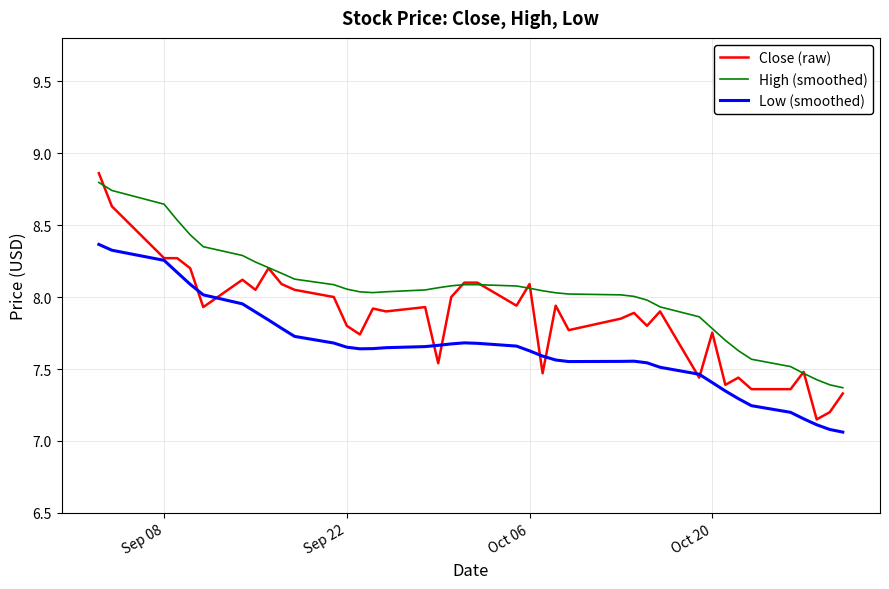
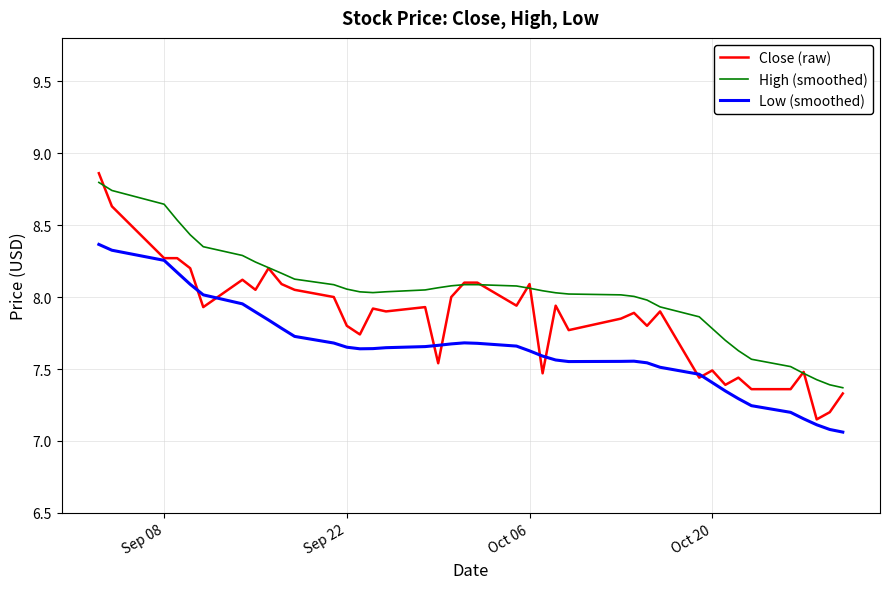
Close (raw), Oct 20: 7.75 -> 7.49
